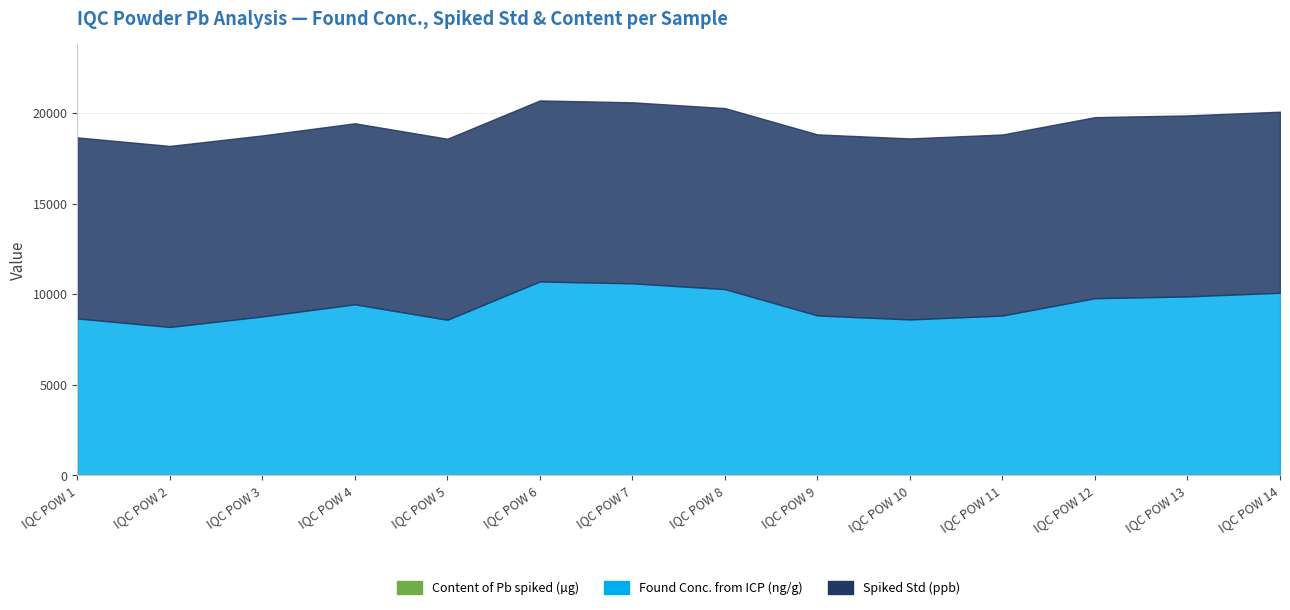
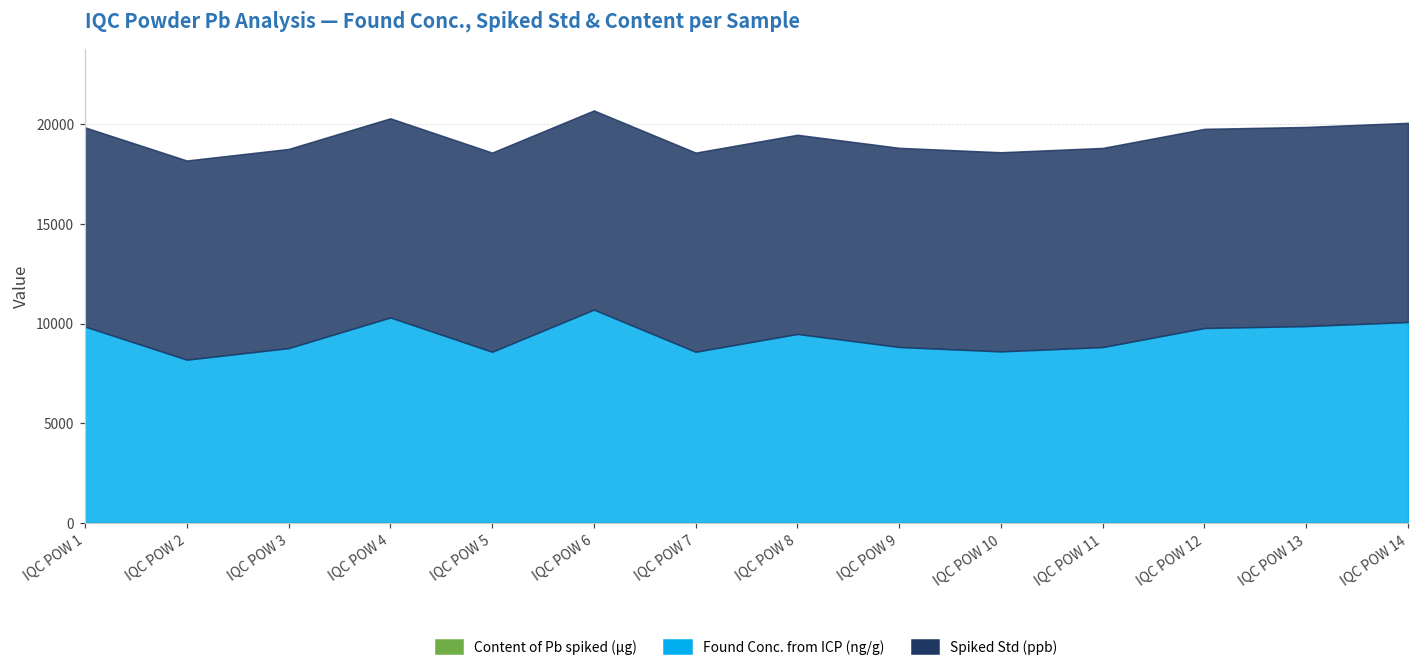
Found Conc. from ICP (ng/g), IQC POW 1: 8700 -> 9800
Found Conc. from ICP (ng/g), IQC POW 4: 9400 -> 10300
Found Conc. from ICP (ng/g), IQC POW 7: 10600 -> 8600
Found Conc. from ICP (ng/g), IQC POW 8: 10300 -> 9500
